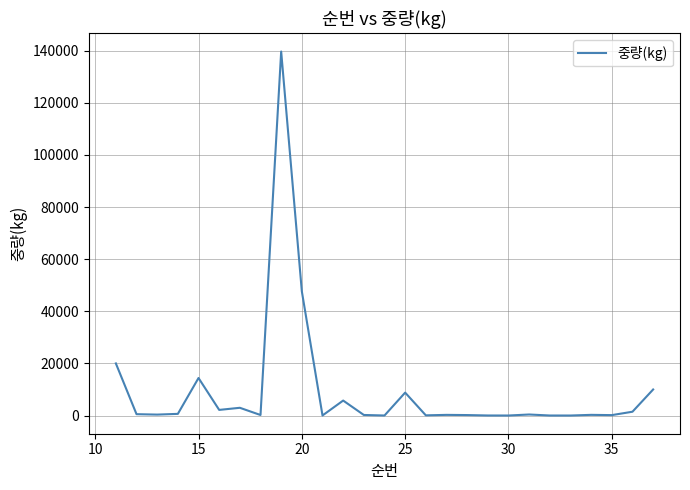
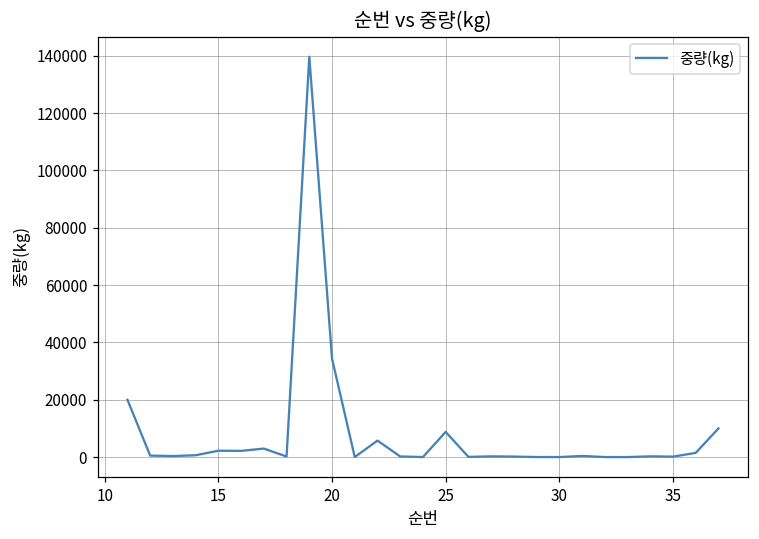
15: 14000 -> 2000
20: 48000 -> 34000
